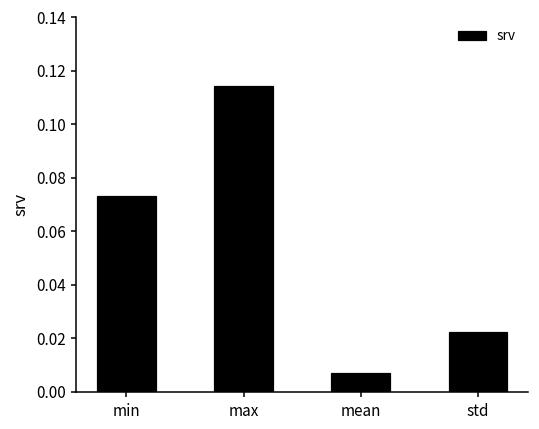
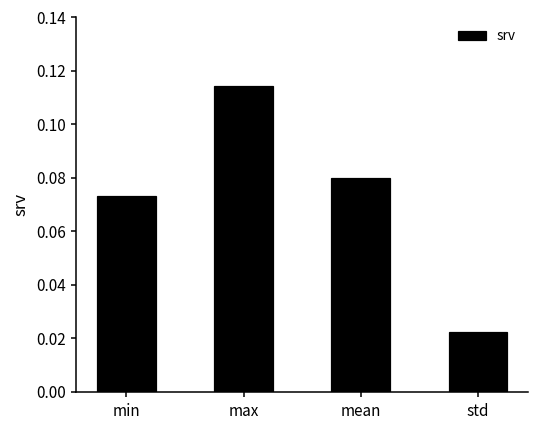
mean: 0.007 -> 0.080
